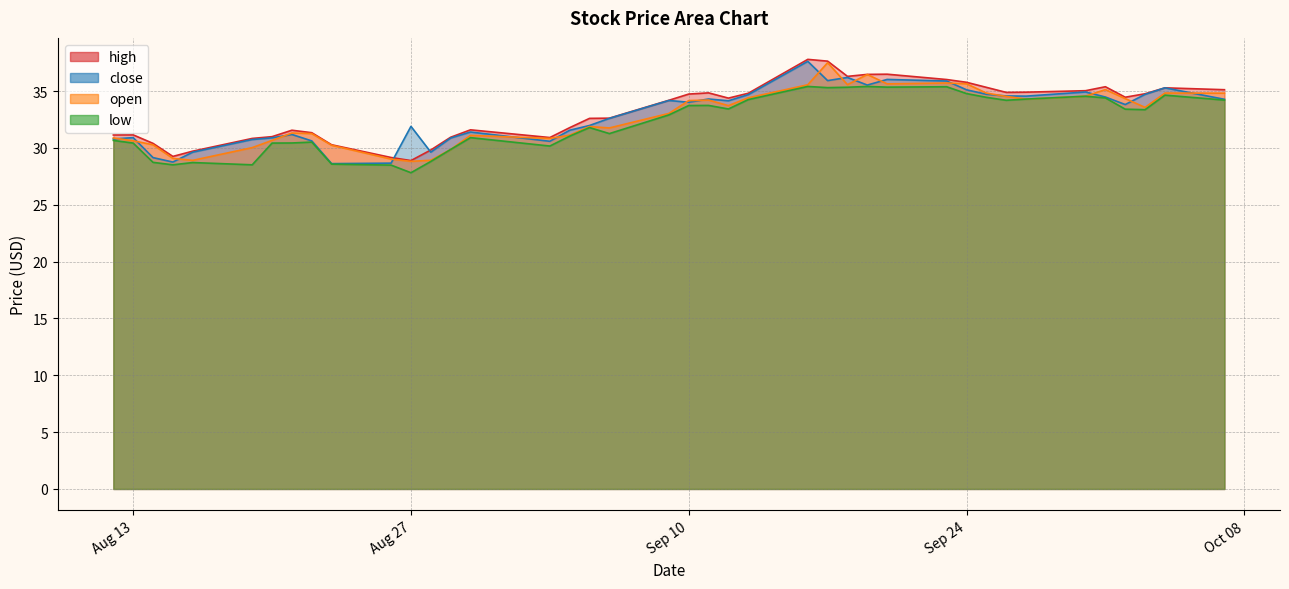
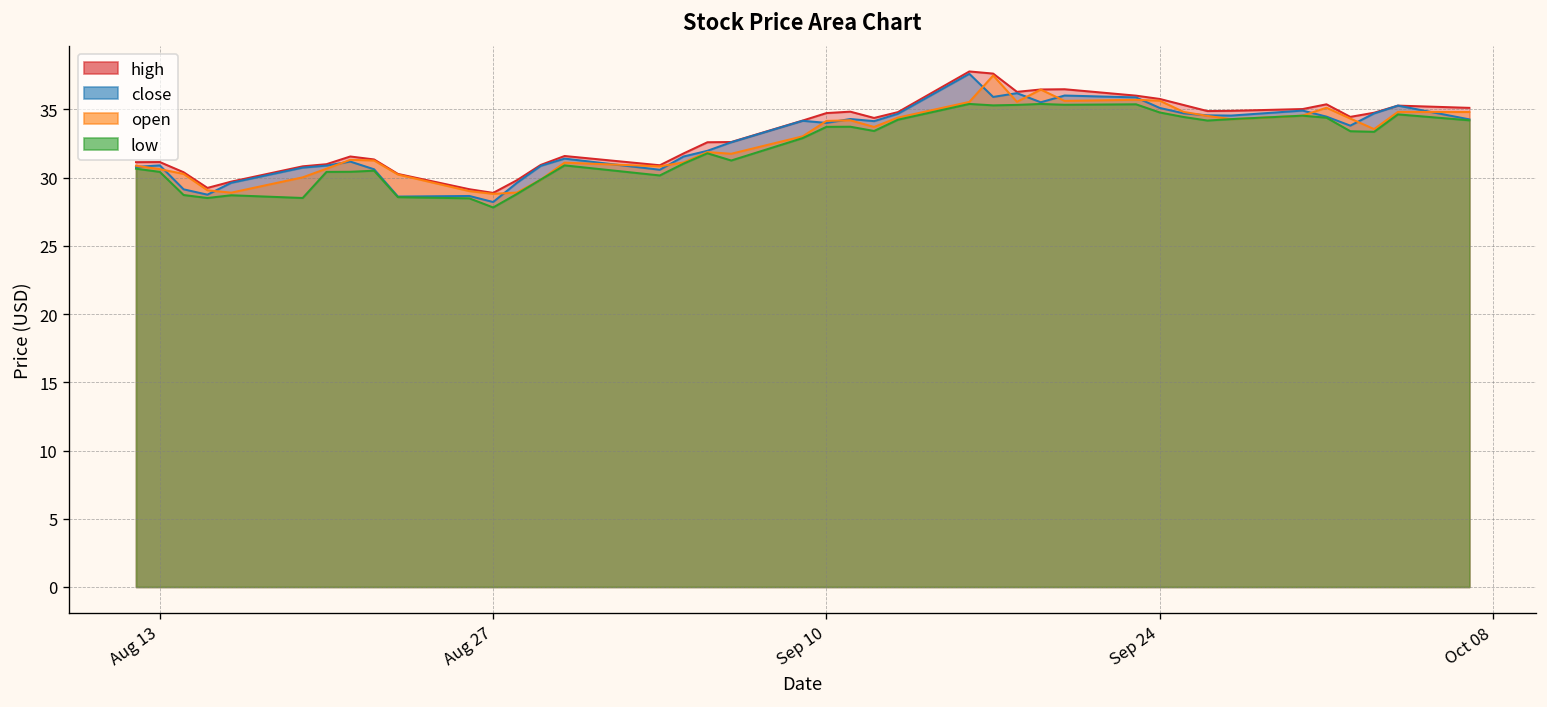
close, Aug 27: 31.9 -> 28.2
